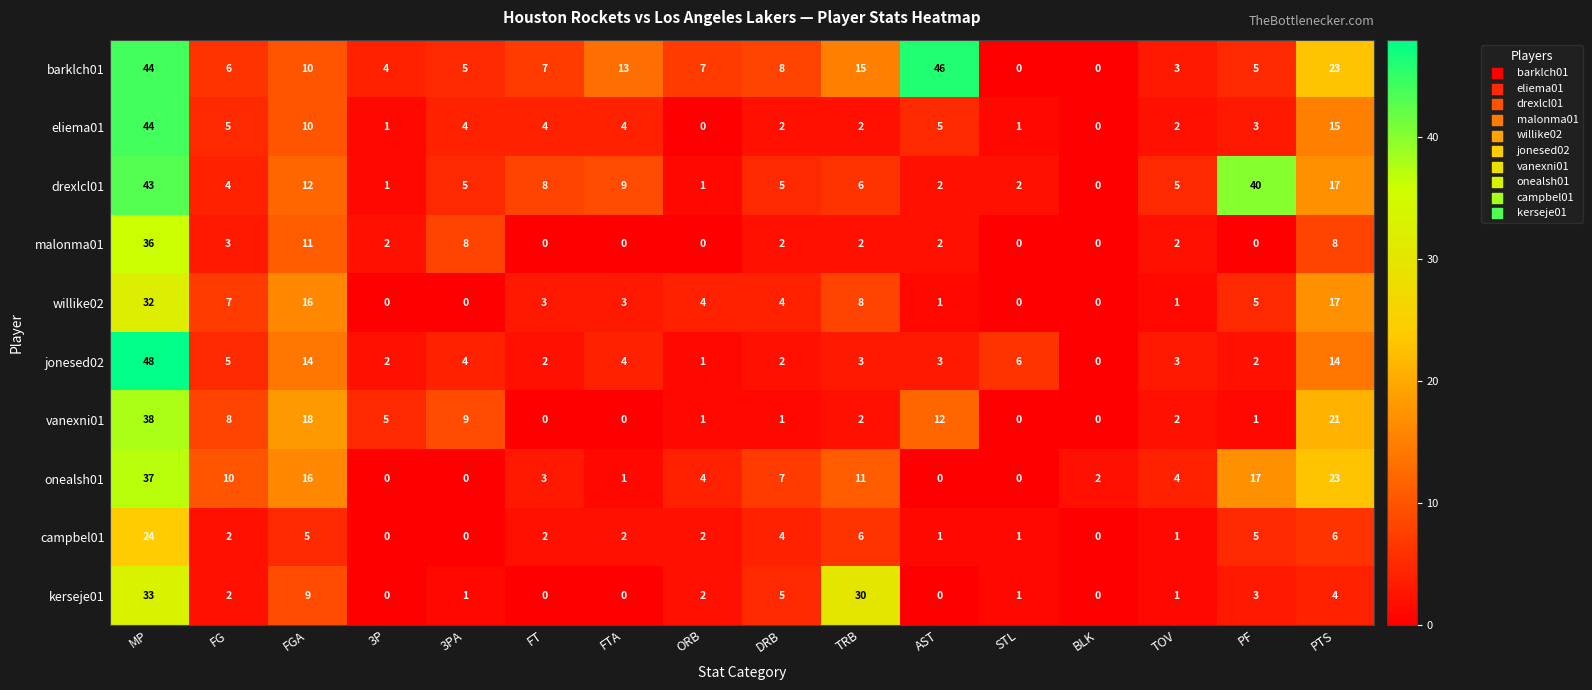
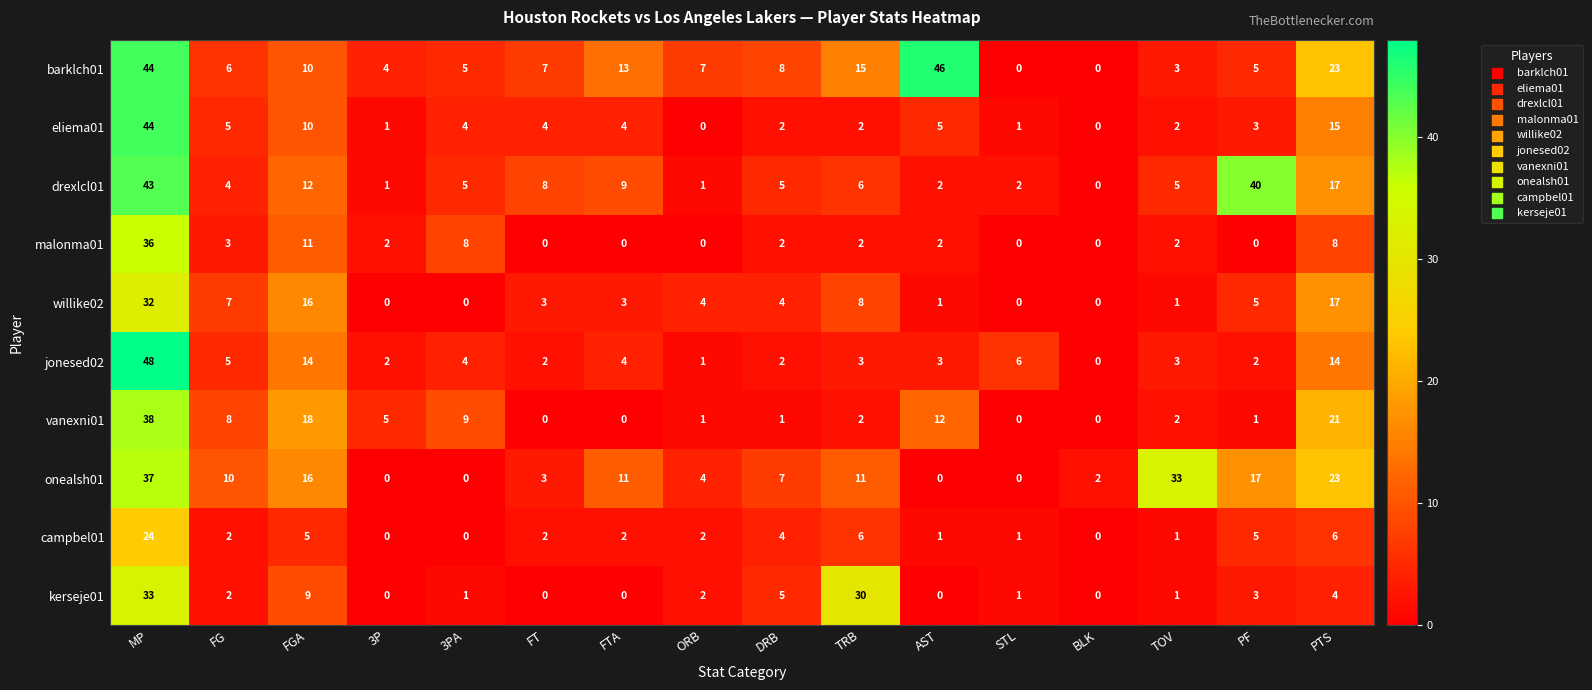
onealsh01, FTA: 1 -> 11
onealsh01, TOV: 4 -> 33
